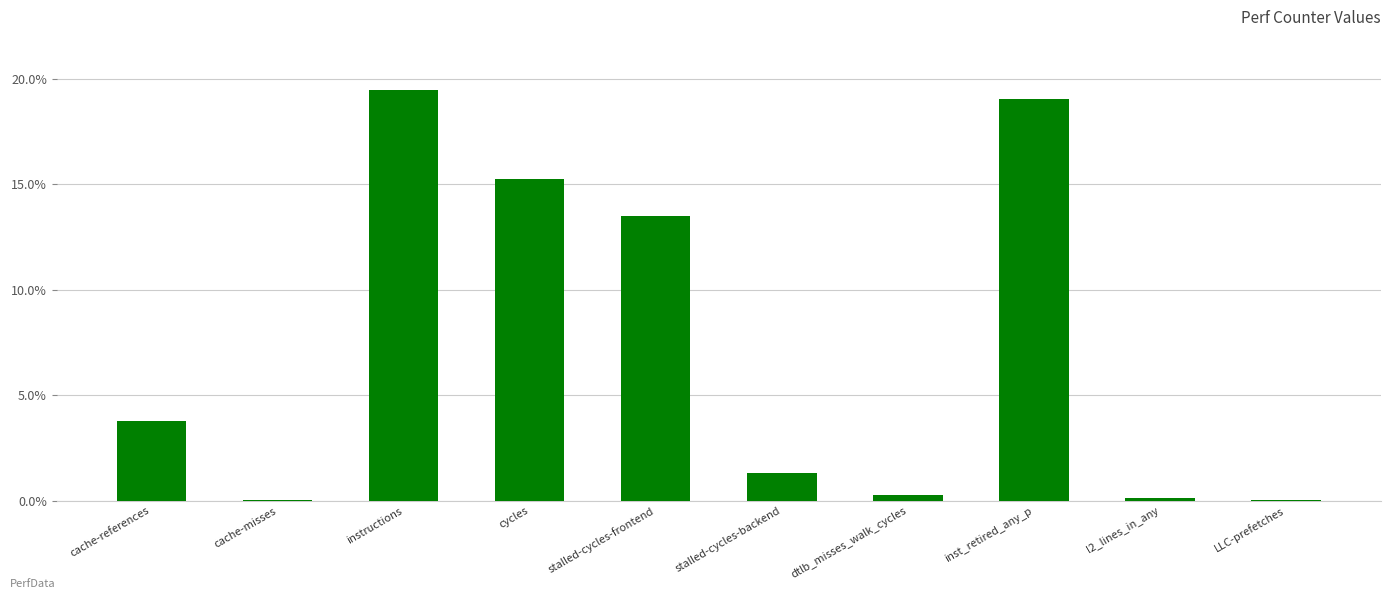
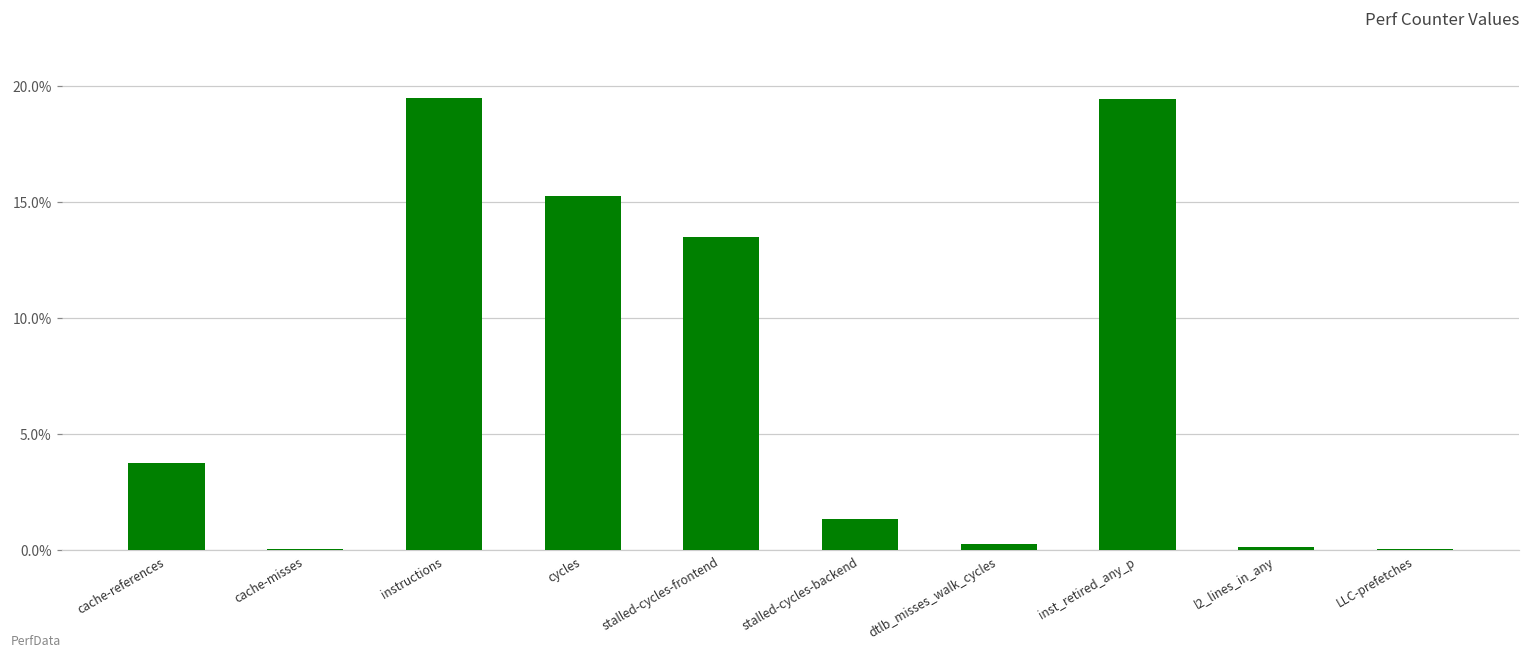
inst_retired_any_p: 19.1% -> 19.5%
